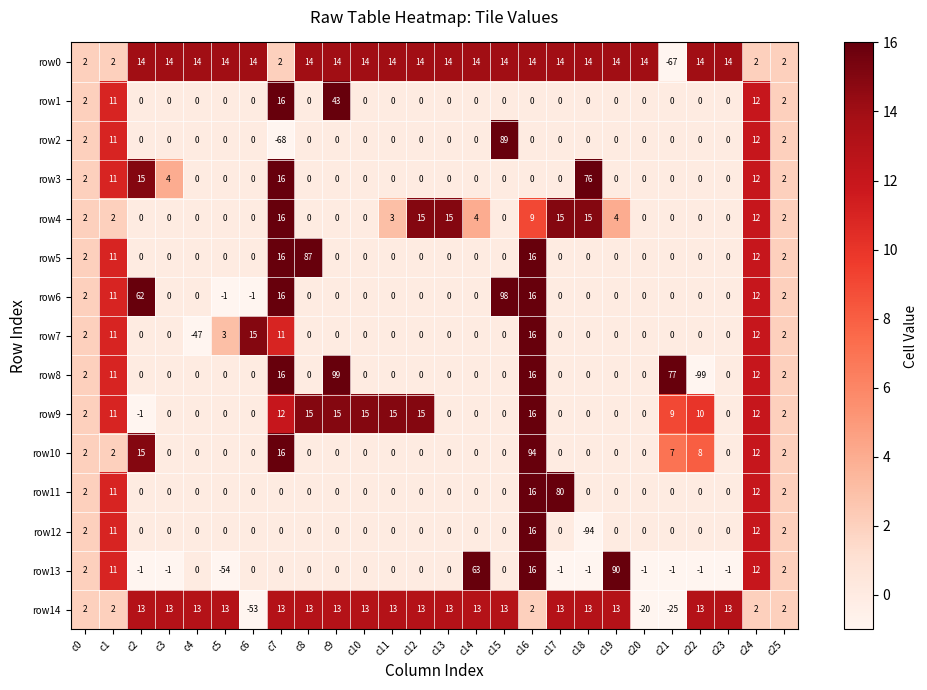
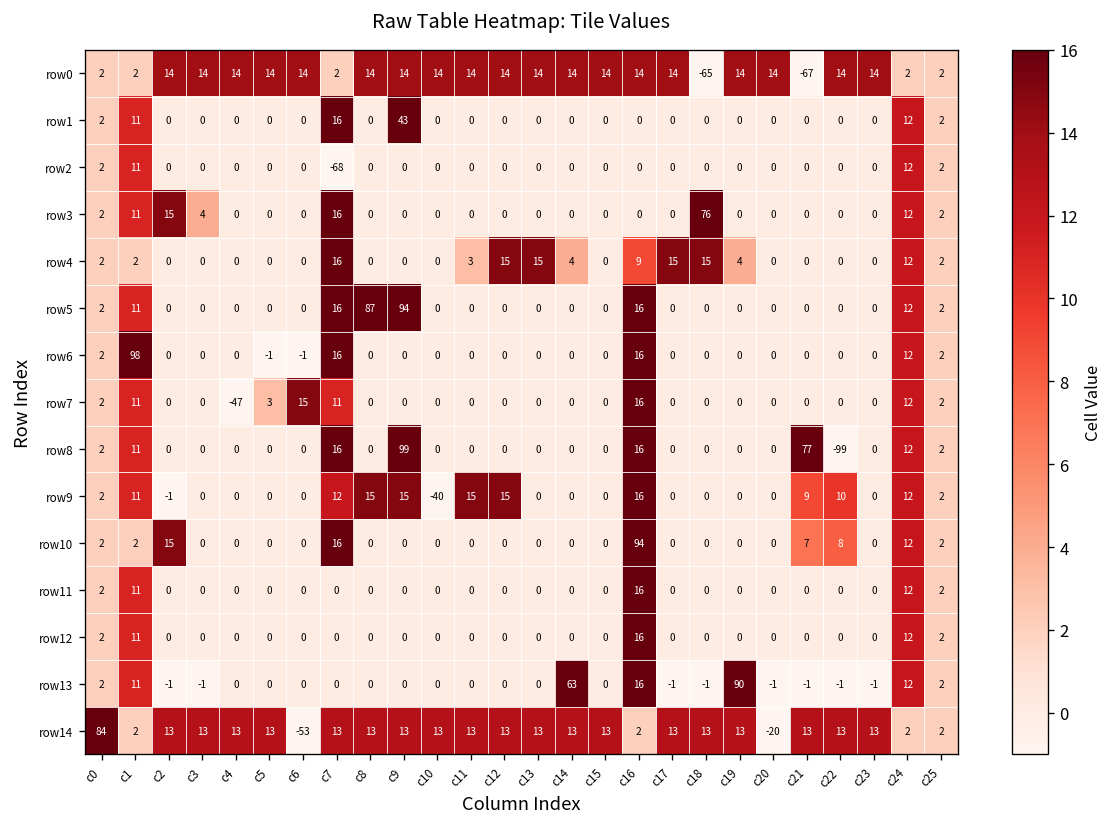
row0, c18: 14 -> -65
row2, c15: 89 -> 0
row5, c9: 0 -> 94
row6, c1: 11 -> 98
row6, c2: 62 -> 0
row6, c15: 98 -> 0
row9, c10: 15 -> -40
row11, c17: 80 -> 0
row12, c18: -94 -> 0
row13, c5: -54 -> 0
row14, c0: 2 -> 84
row14, c21: -25 -> 13
